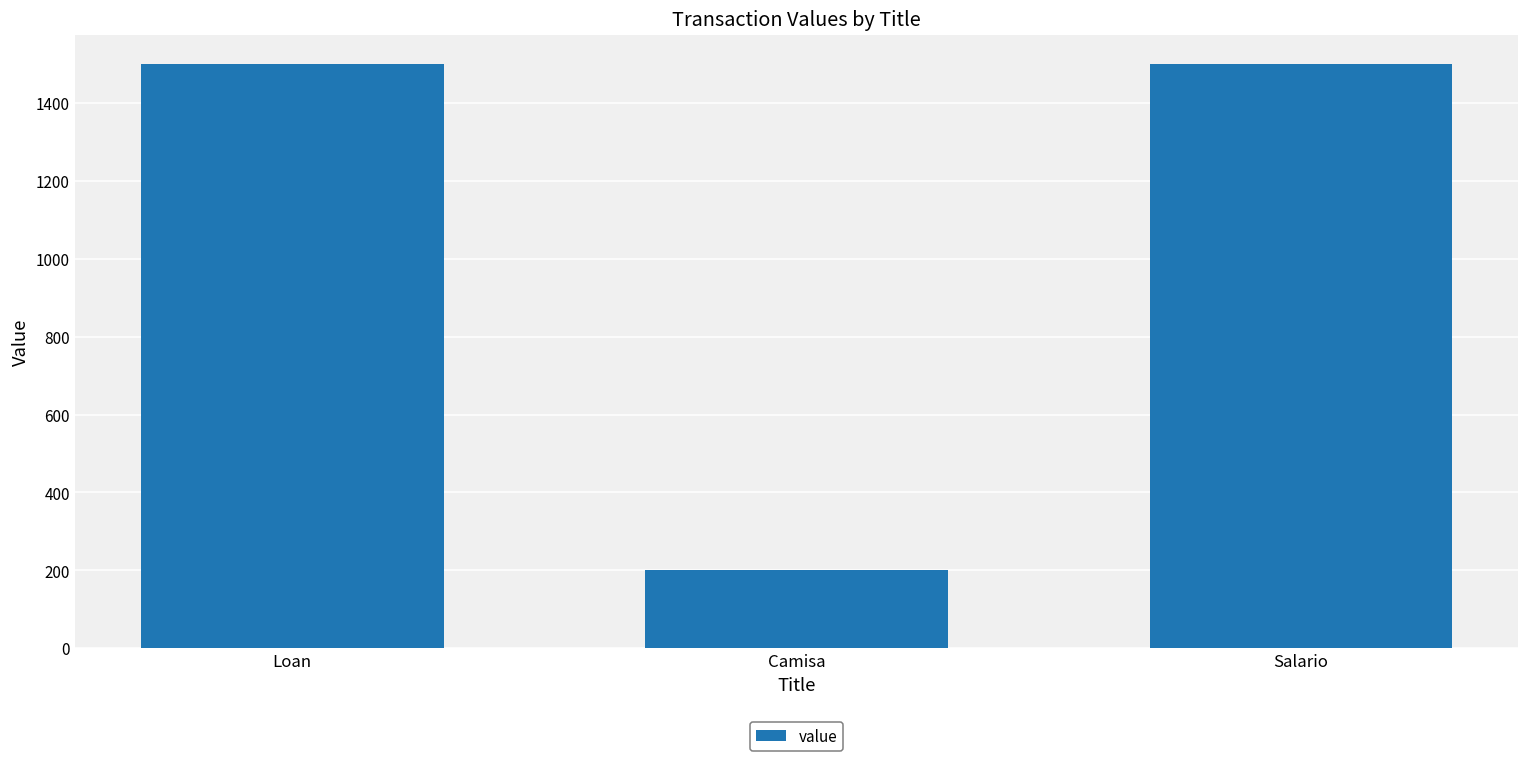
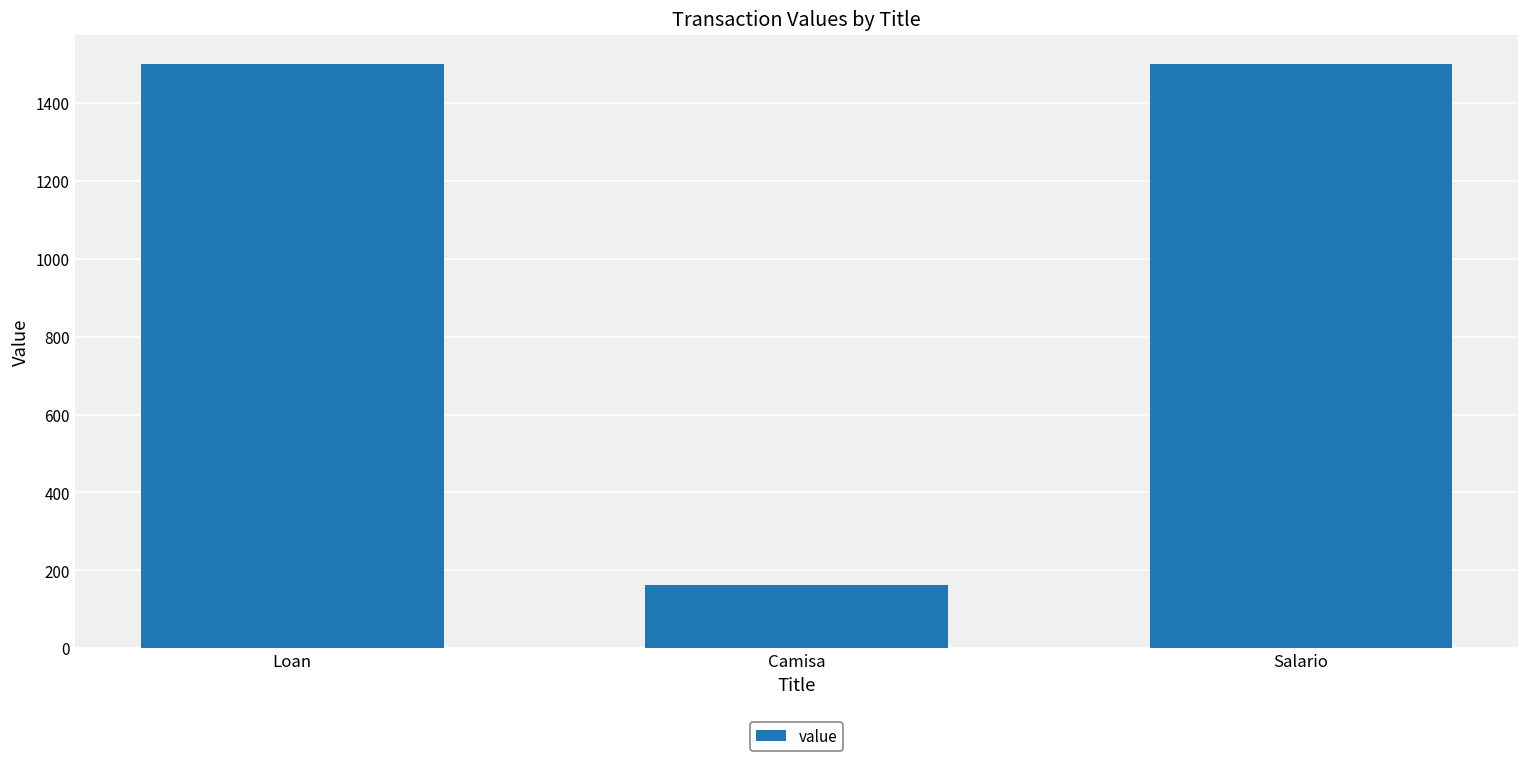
Camisa: 200 -> 160
